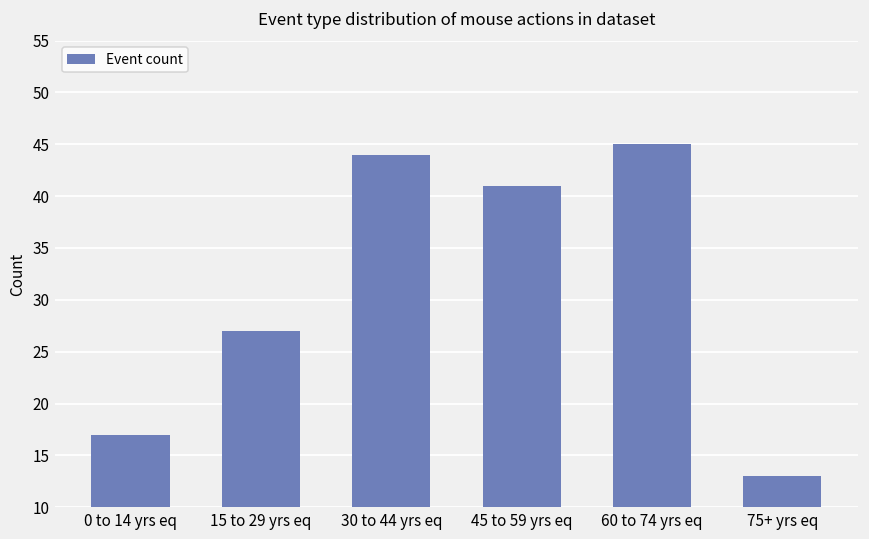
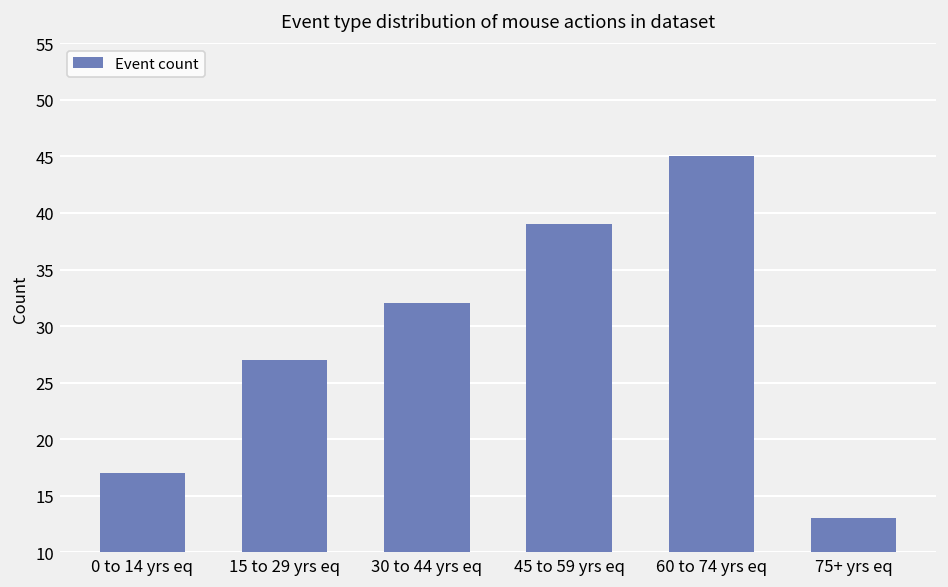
30 to 44 yrs eq: 44 -> 32
45 to 59 yrs eq: 41 -> 39
